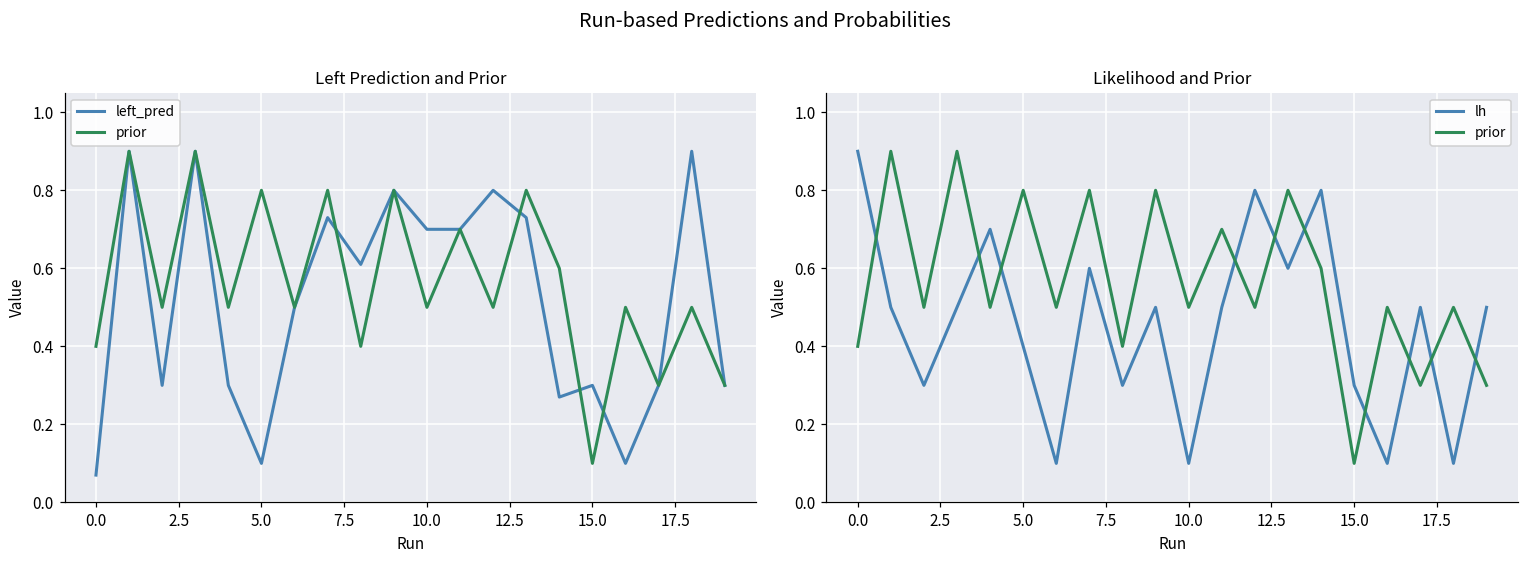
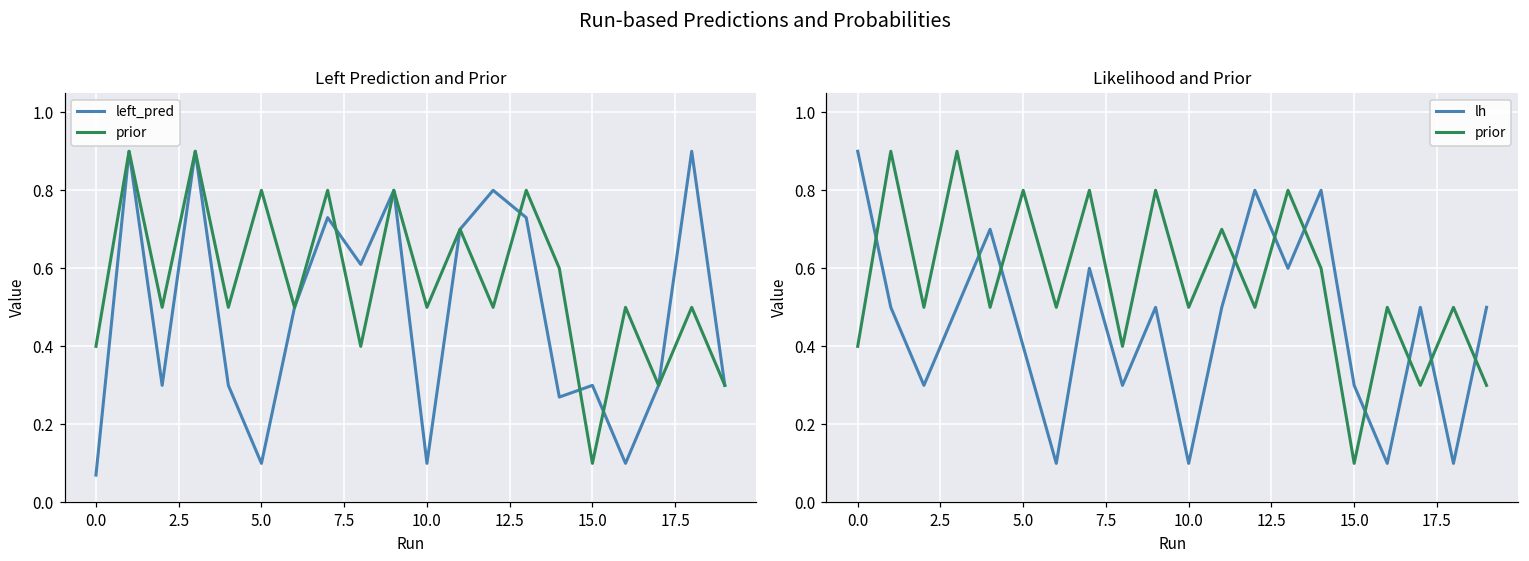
Left Prediction and Prior, left_pred, 10.0: 0.7 -> 0.1
